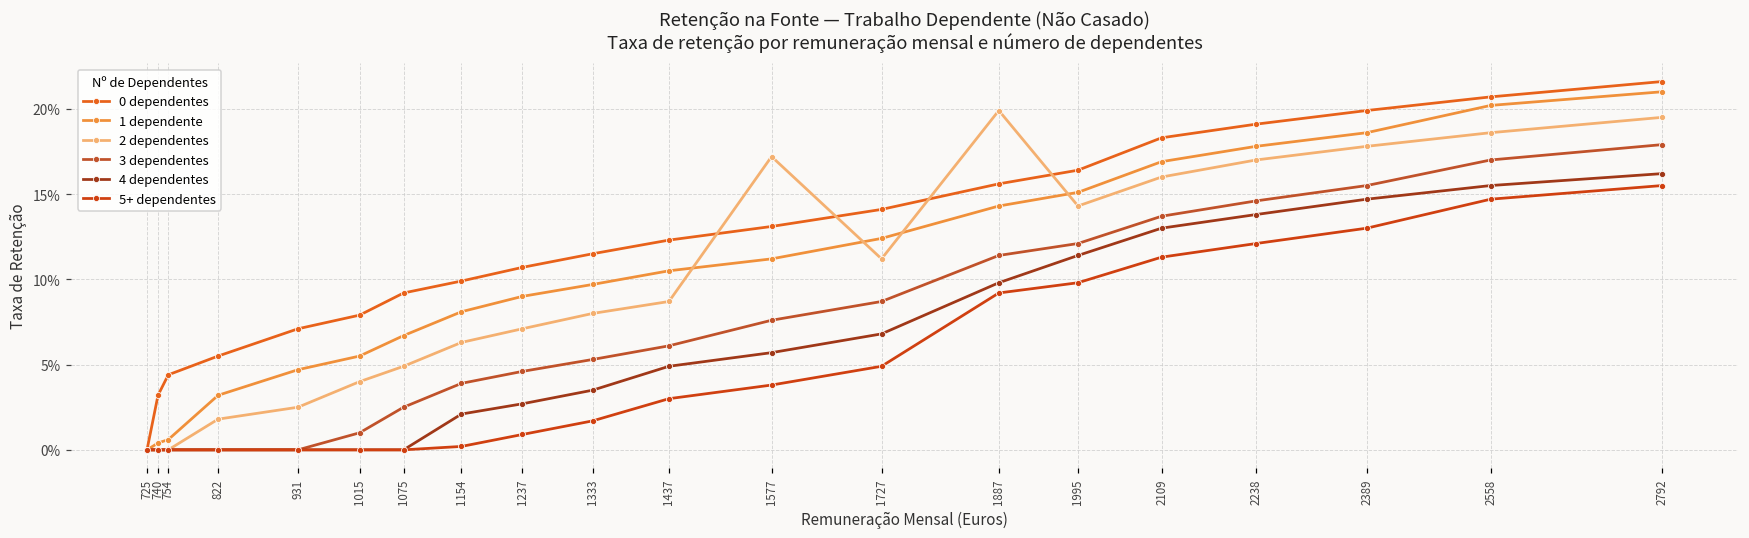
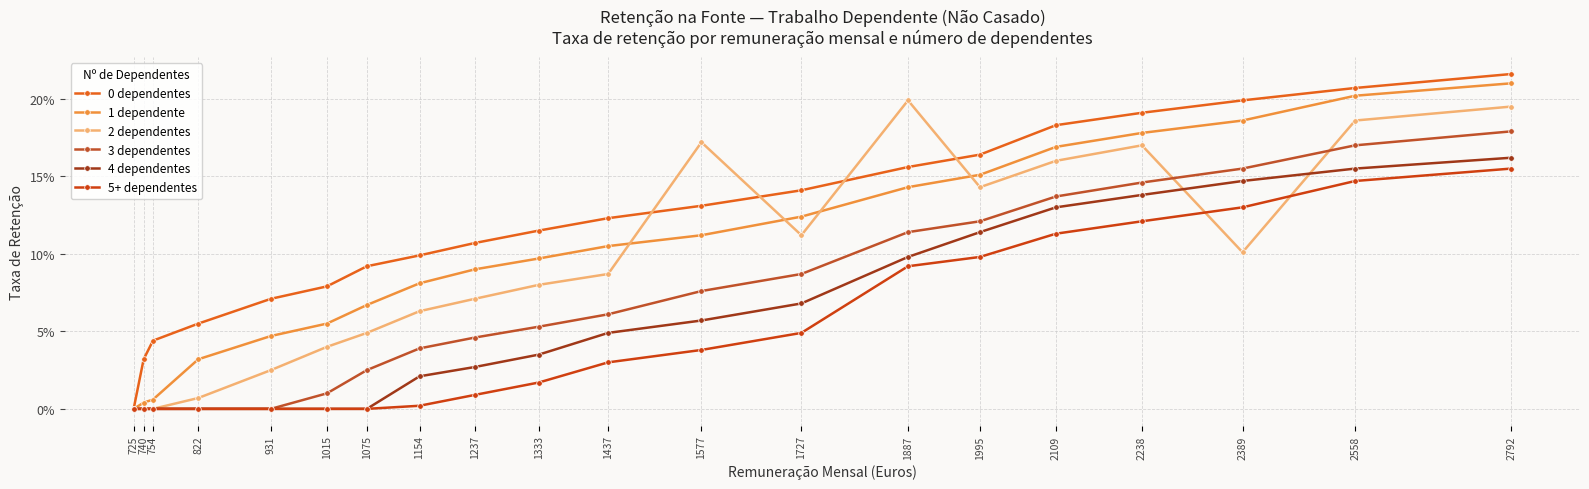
2 dependentes, 822: 1.8% -> 0.7%
2 dependentes, 2389: 17.8% -> 10.1%
